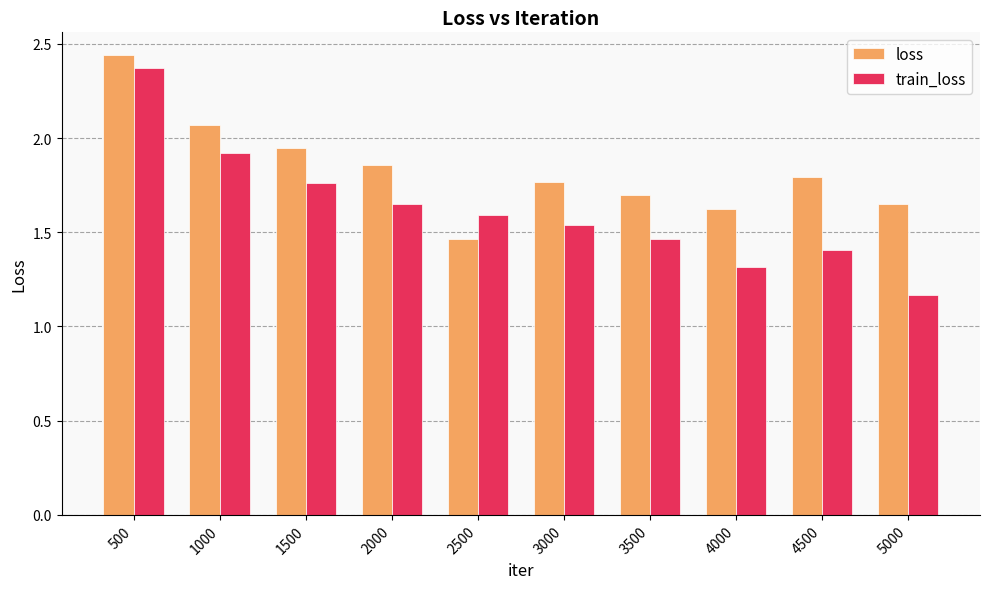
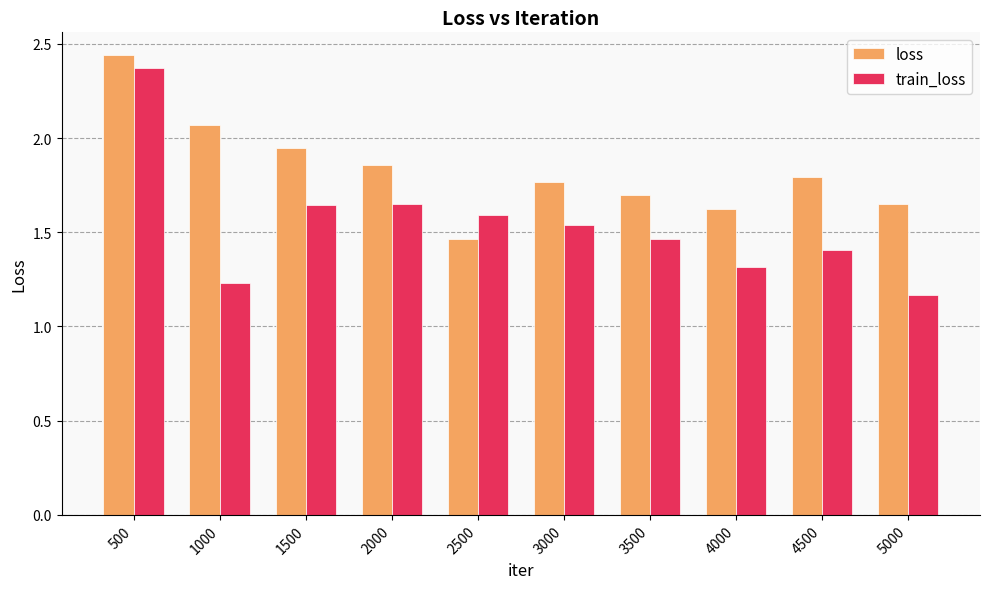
train_loss, 1000: 1.92 -> 1.23
train_loss, 1500: 1.76 -> 1.64
